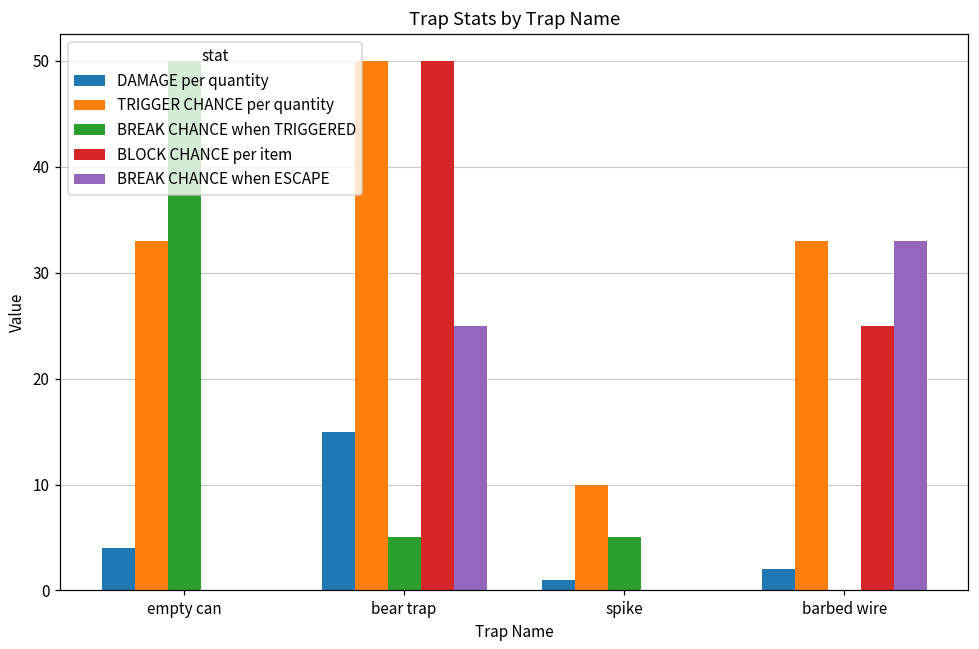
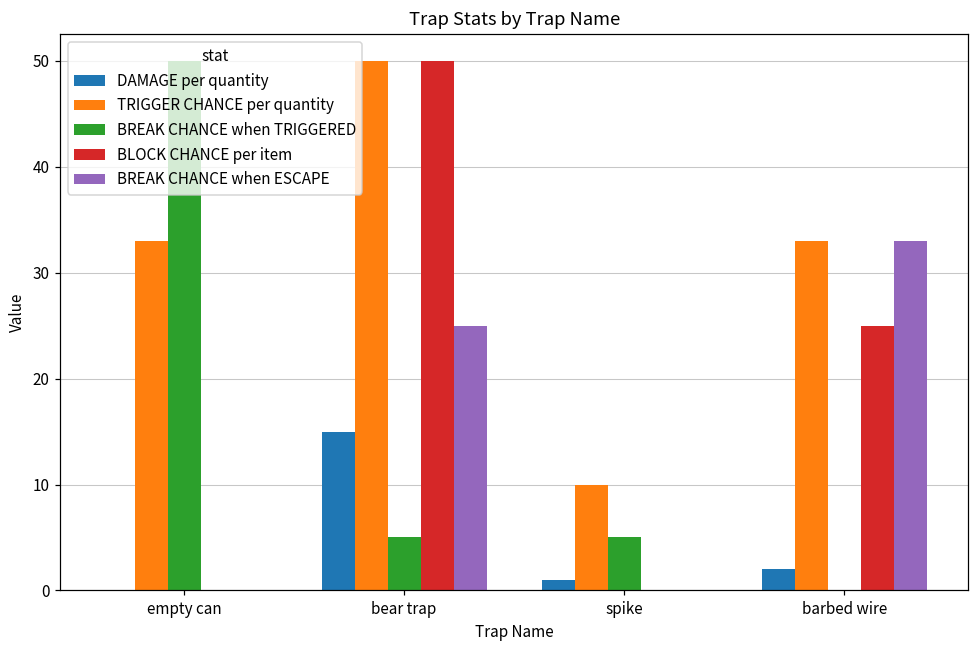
DAMAGE per quantity, empty can: 4 -> 0
